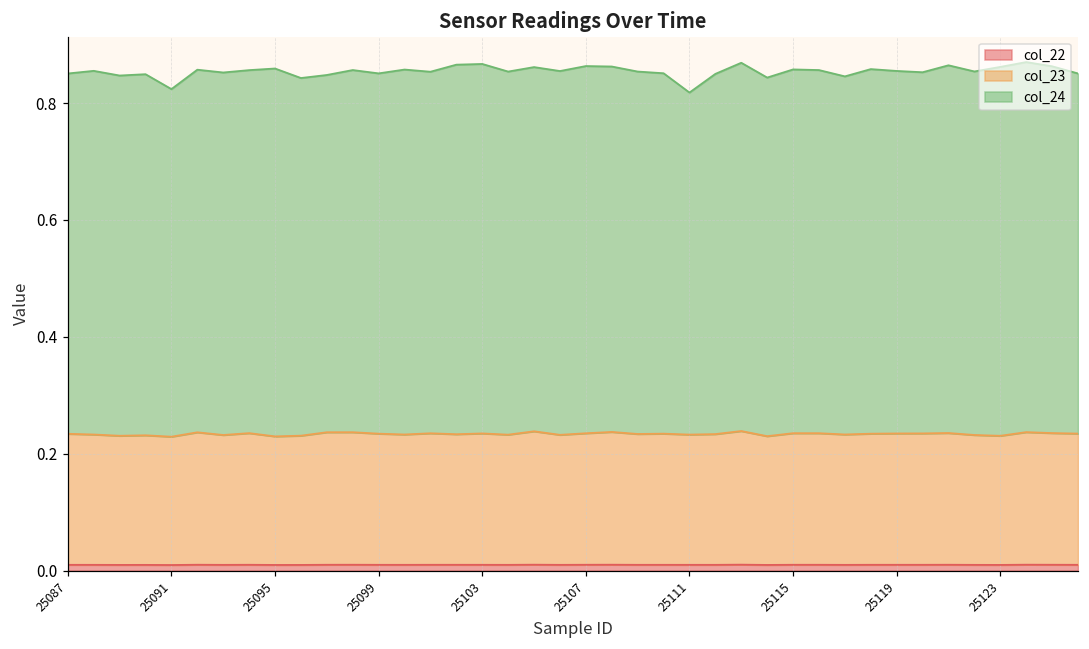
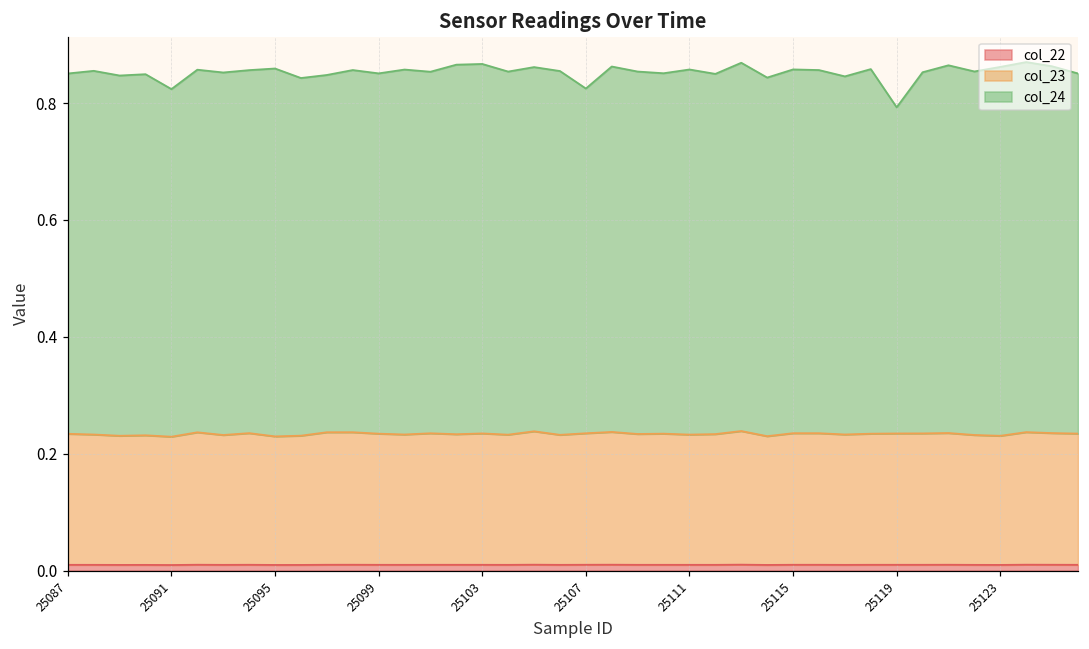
col_24, 25107: 0.63 -> 0.59
col_24, 25111: 0.59 -> 0.62
col_24, 25119: 0.62 -> 0.56
